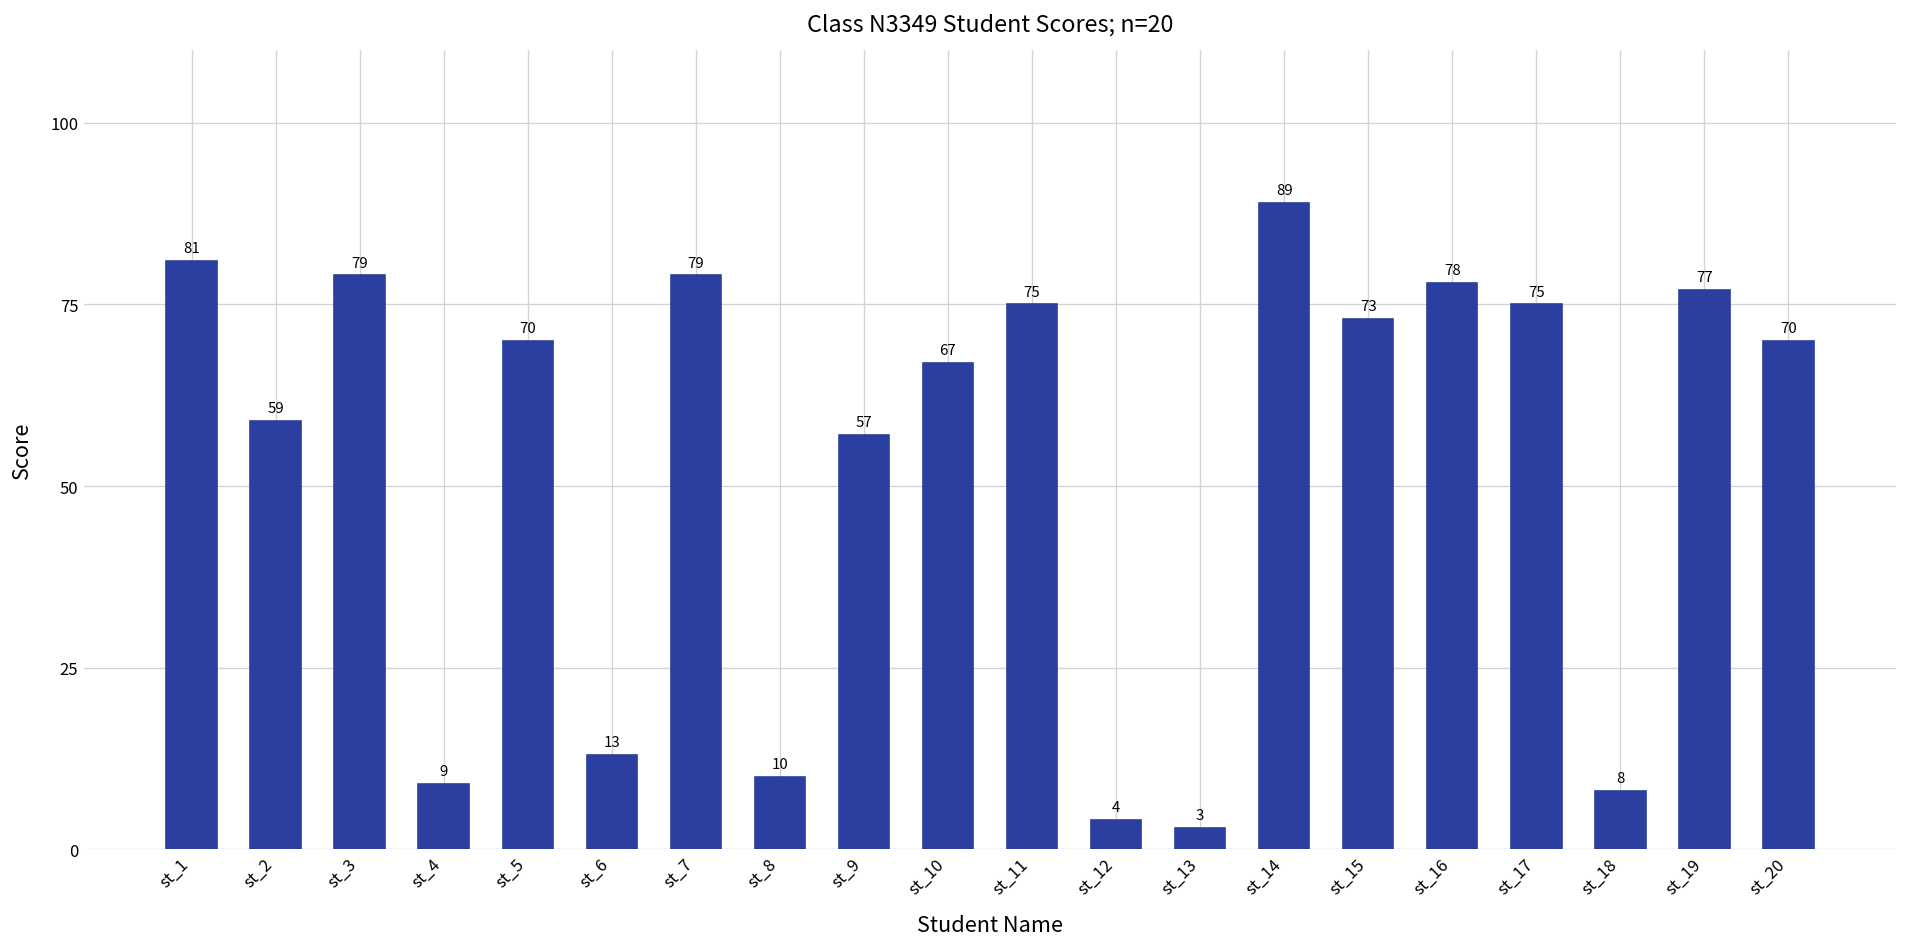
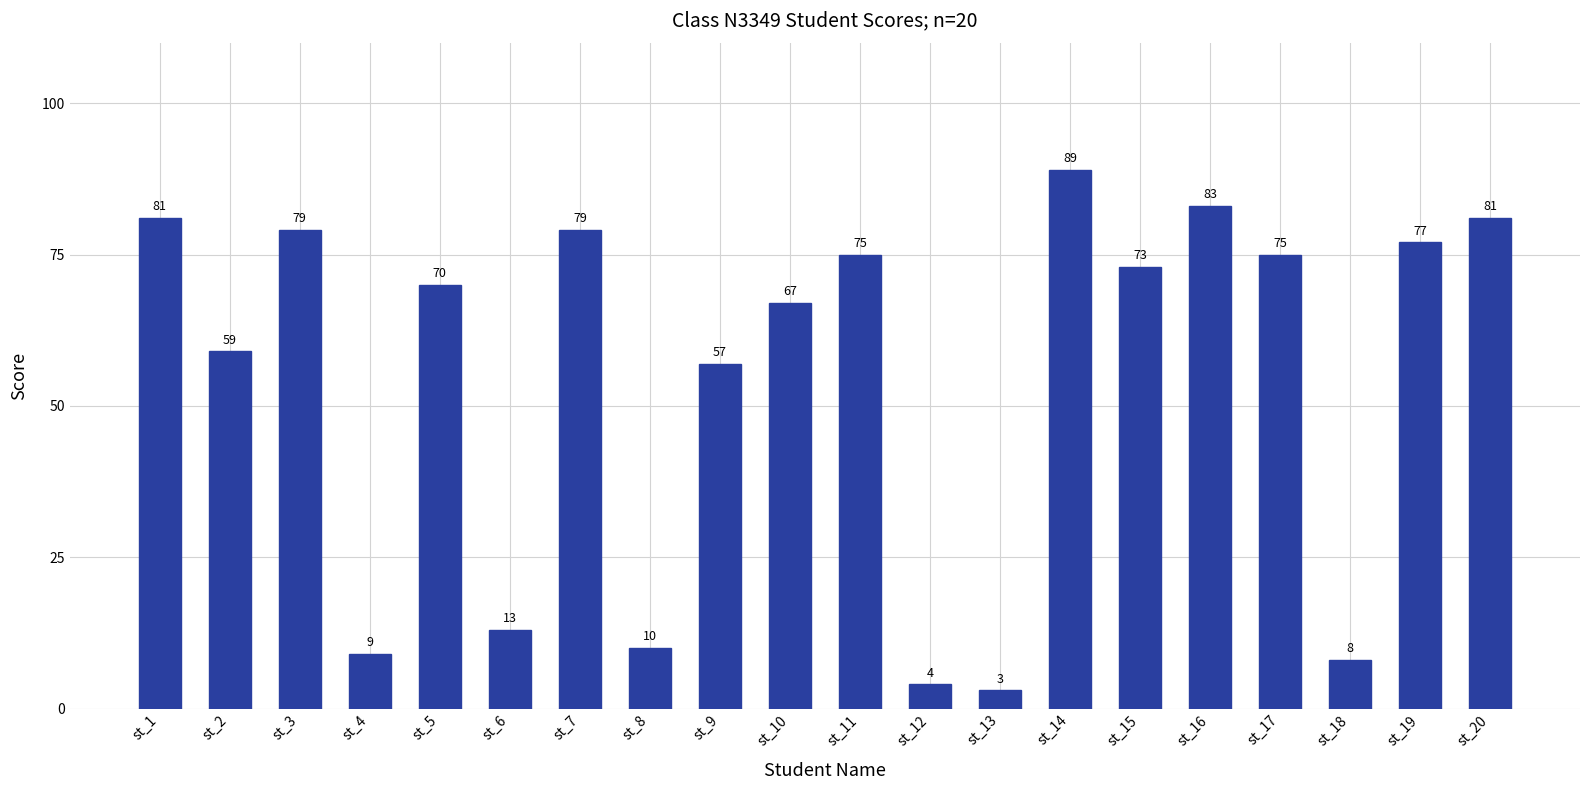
st_16: 78 -> 83
st_20: 70 -> 81
